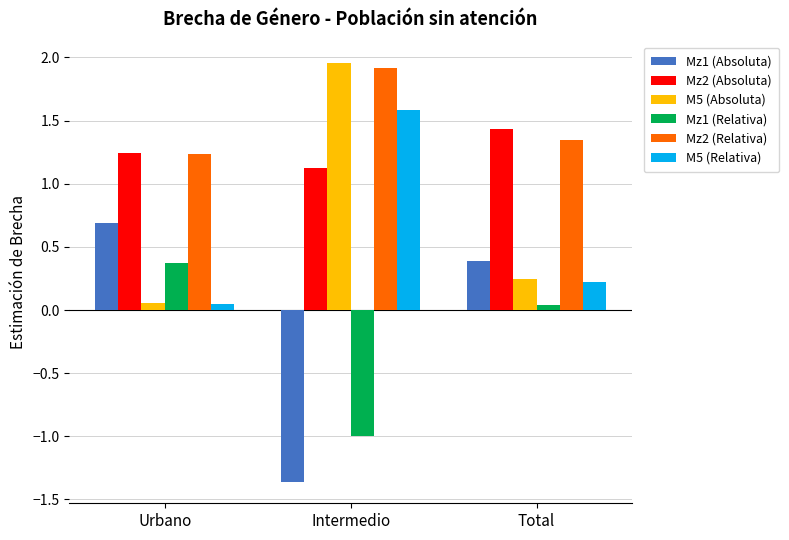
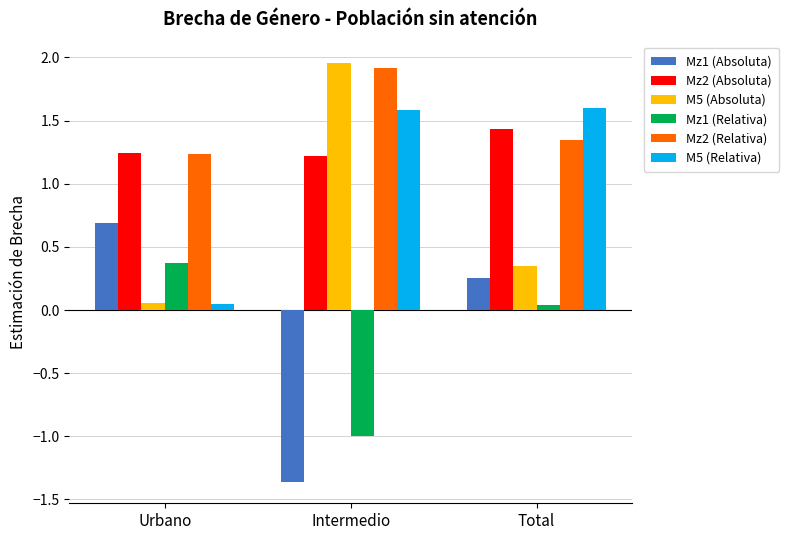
Mz2 (Absoluta), Intermedio: 1.13 -> 1.22
Mz1 (Absoluta), Total: 0.39 -> 0.26
M5 (Absoluta), Total: 0.24 -> 0.35
M5 (Relativa), Total: 0.22 -> 1.60
